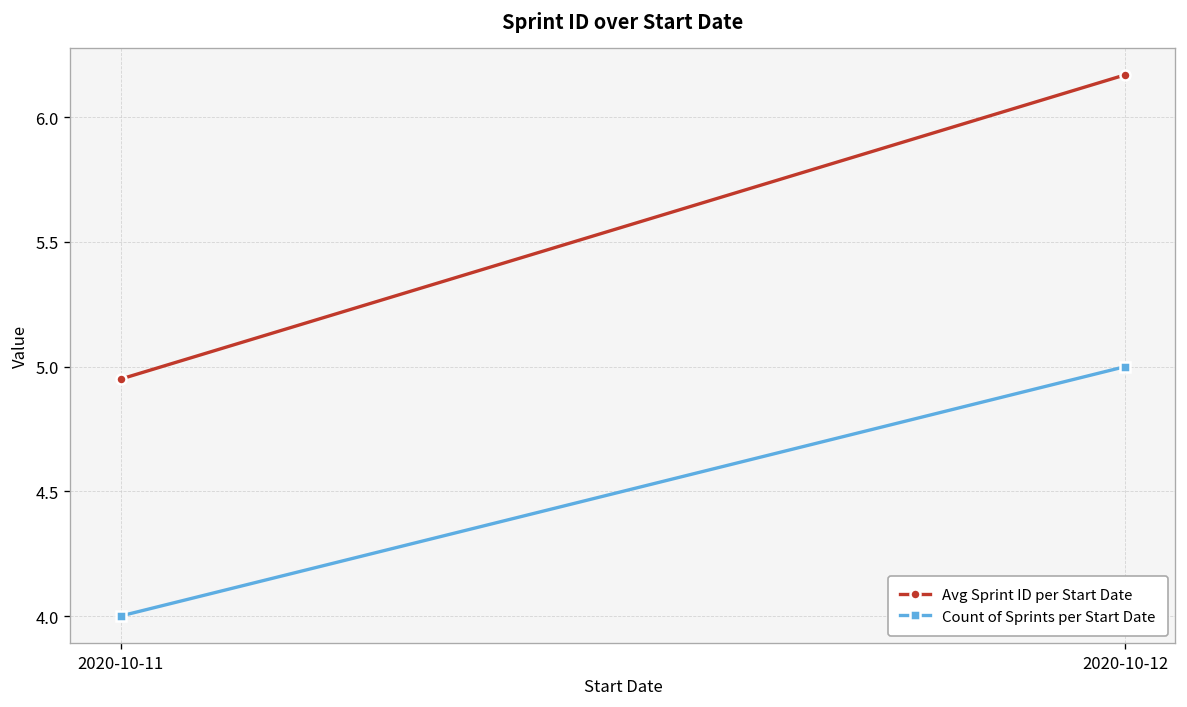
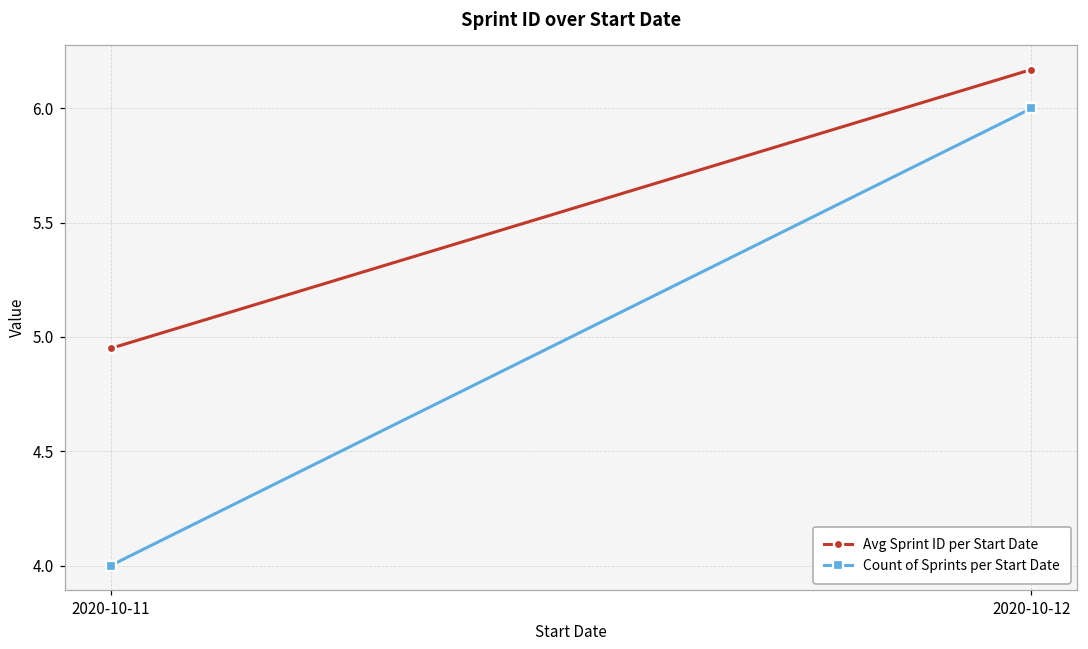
Count of Sprints per Start Date, 2020-10-12: 5 -> 6
